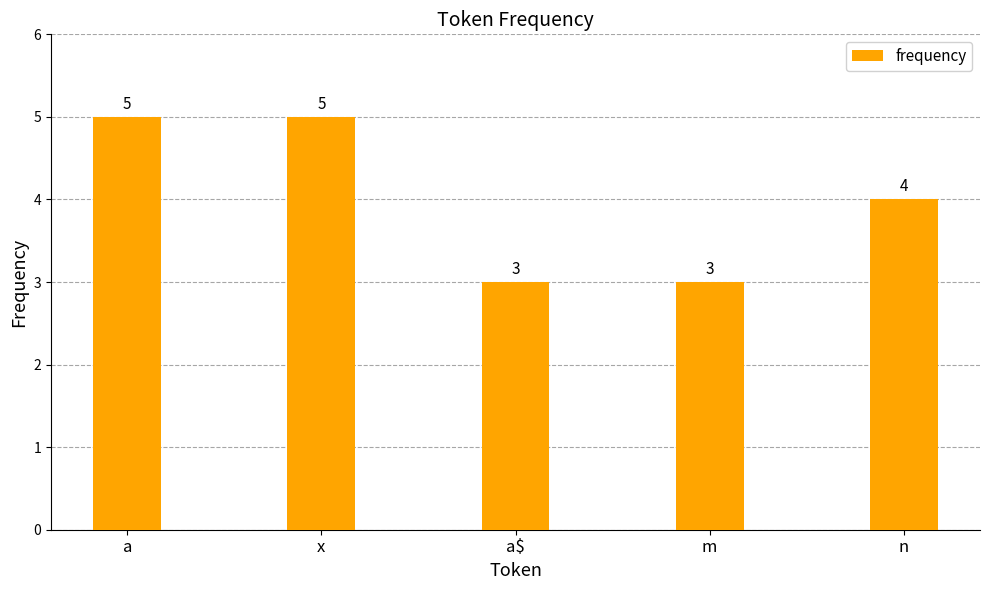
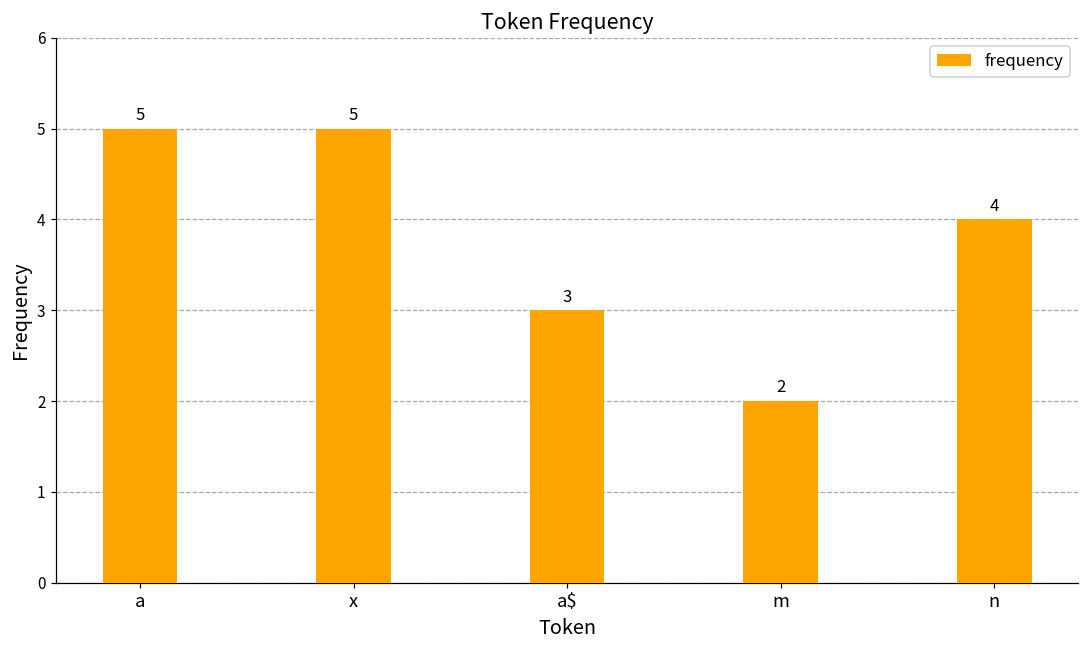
m: 3 -> 2
